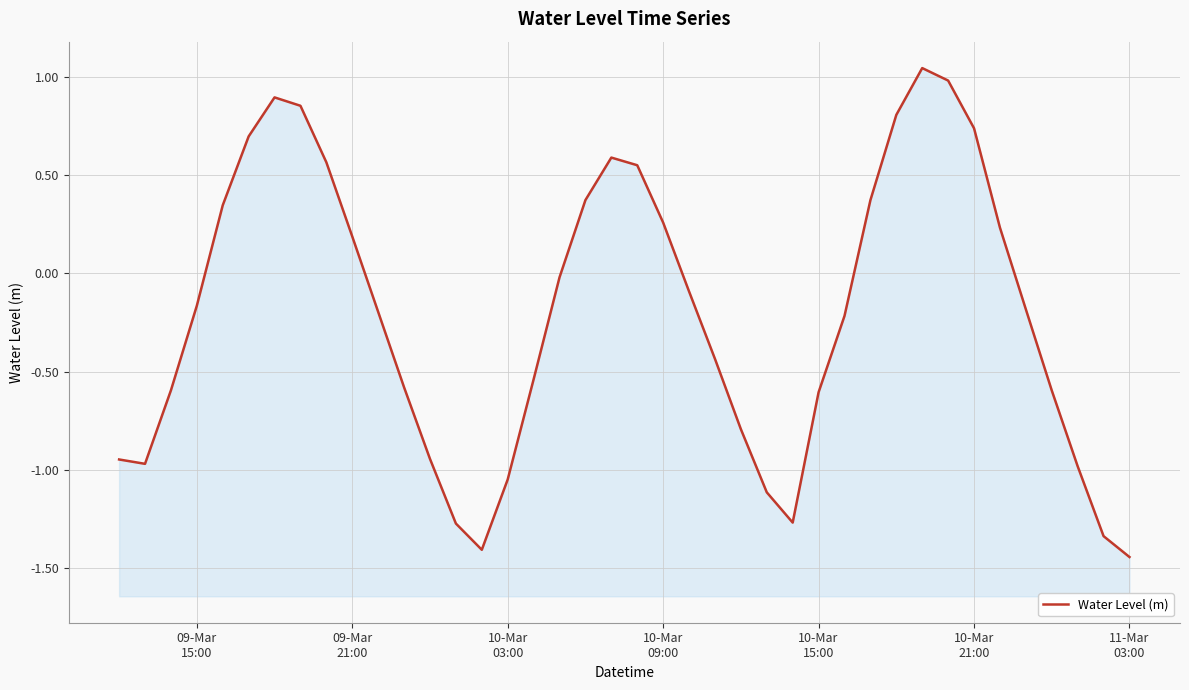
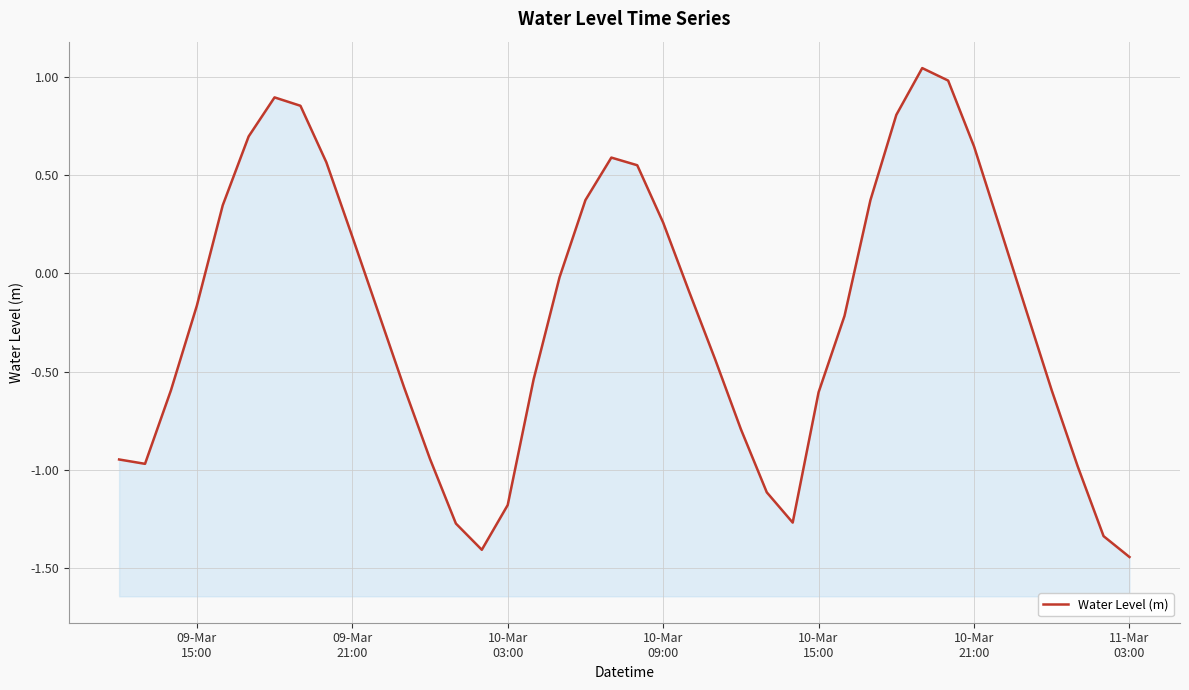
10-Mar 03:00: -1.05 -> -1.18
10-Mar 21:00: 0.74 -> 0.65
